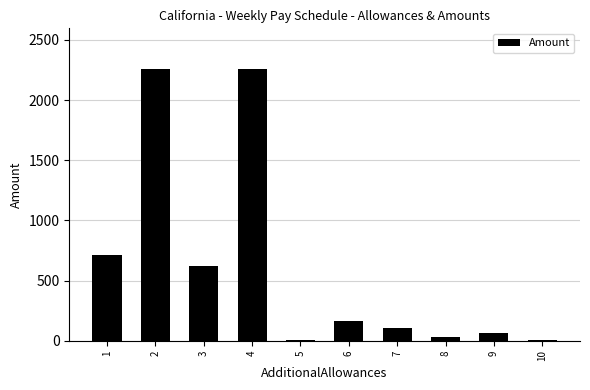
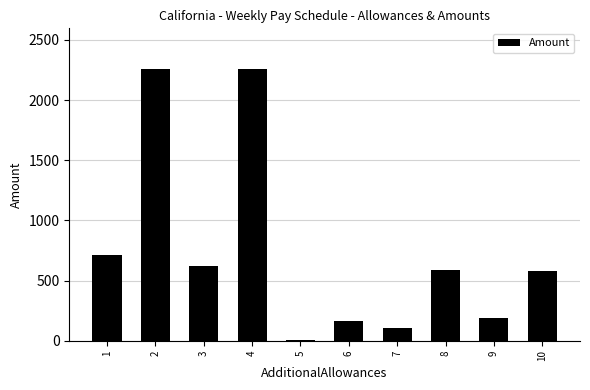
8: 40 -> 590
9: 70 -> 190
10: 0 -> 580
